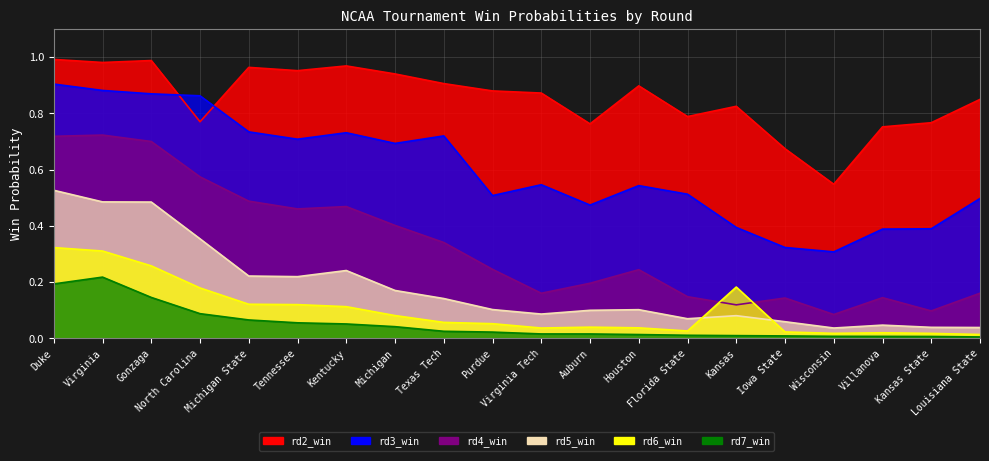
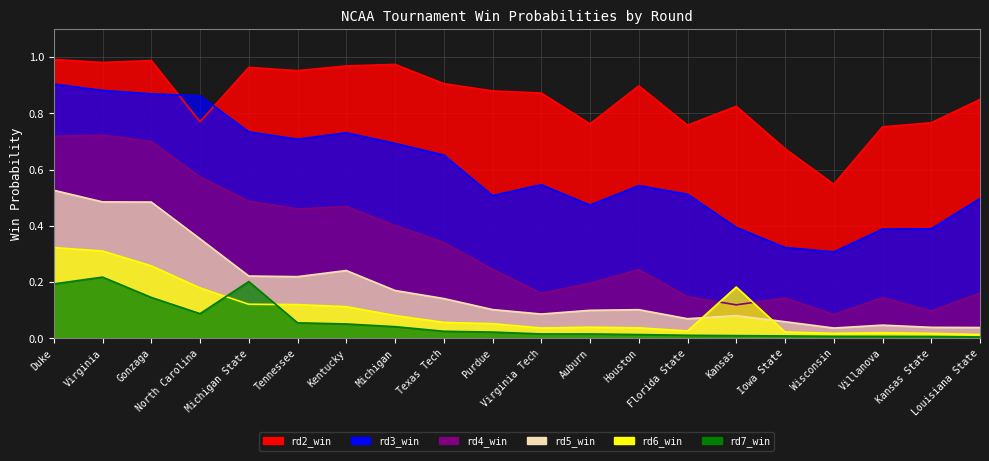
rd7_win, Michigan State: 0.07 -> 0.20
rd2_win, Michigan: 0.94 -> 0.97
rd3_win, Texas Tech: 0.72 -> 0.65
rd2_win, Florida State: 0.79 -> 0.76
